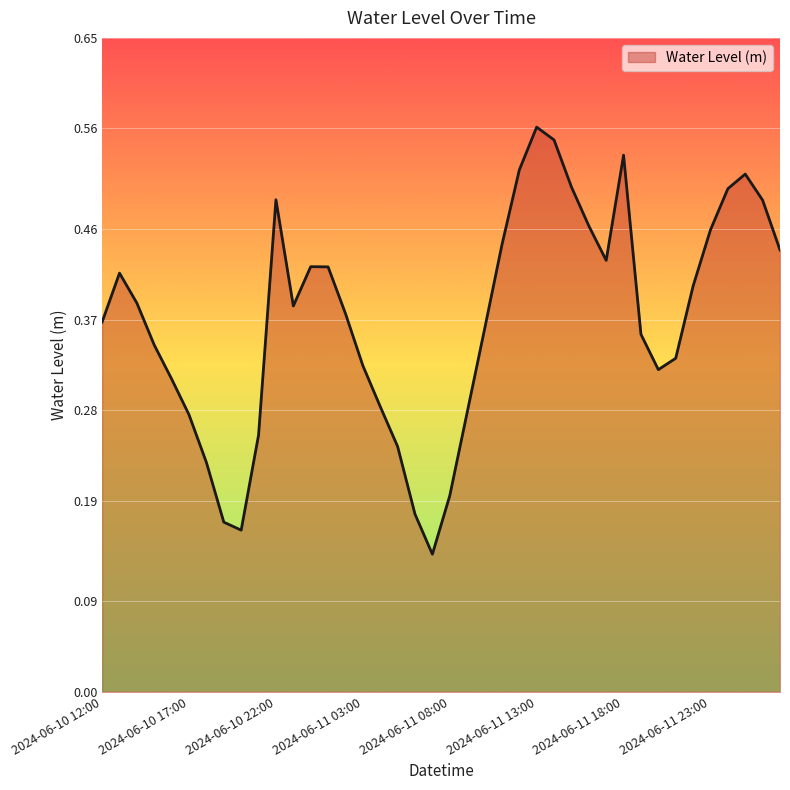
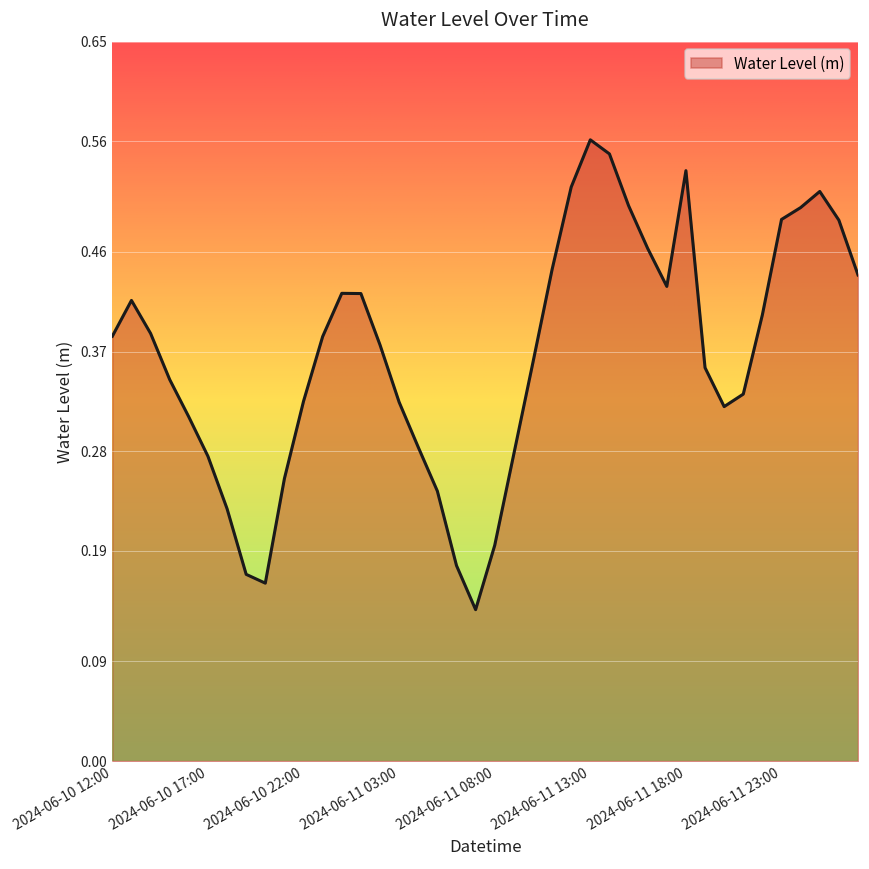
2024-06-10 12:00: 0.368 -> 0.384
2024-06-10 22:00: 0.489 -> 0.325
2024-06-11 23:00: 0.459 -> 0.489
